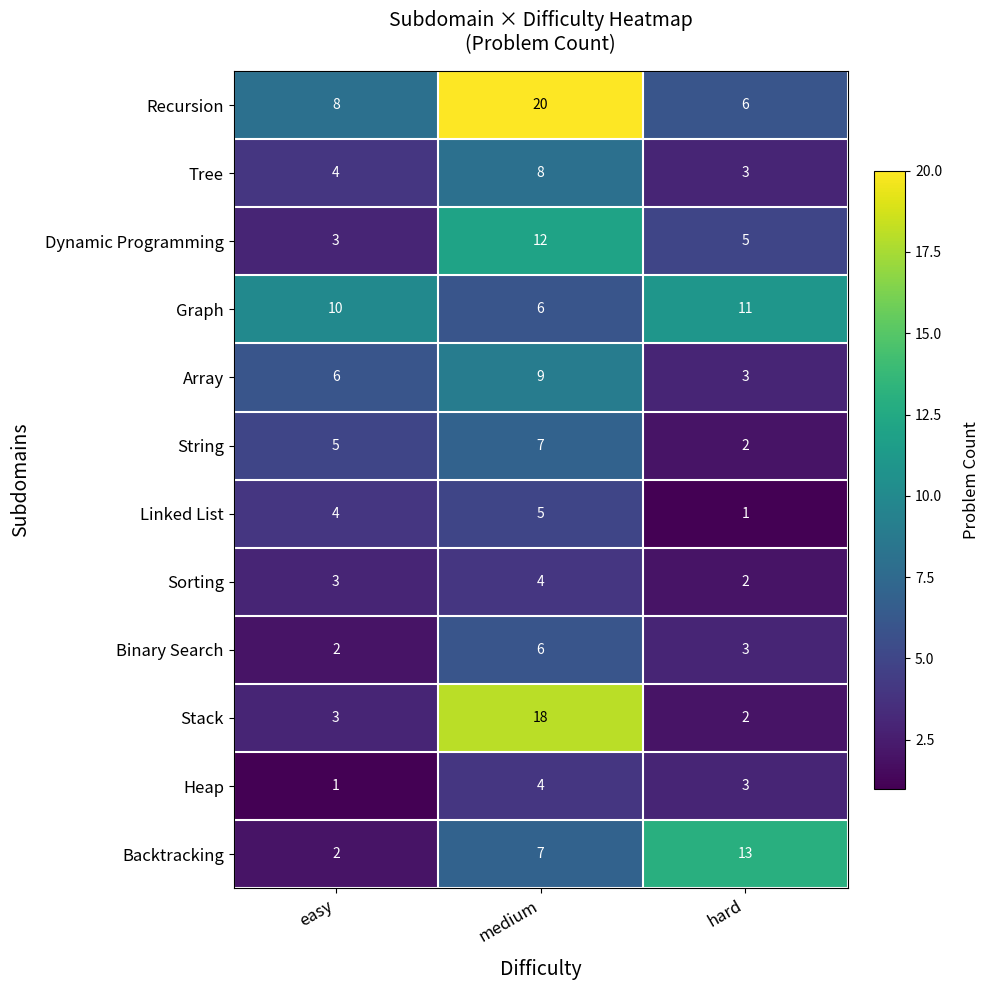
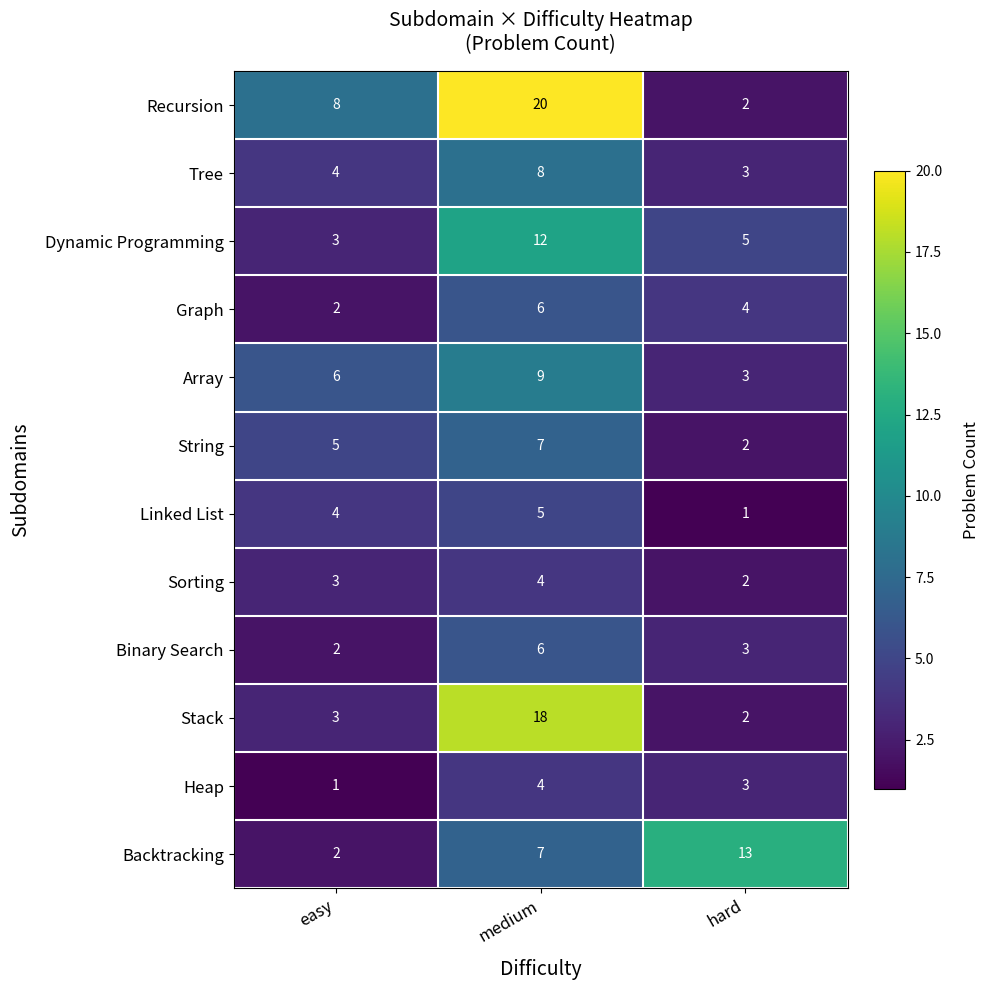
Recursion, hard: 6 -> 2
Graph, easy: 10 -> 2
Graph, hard: 11 -> 4
